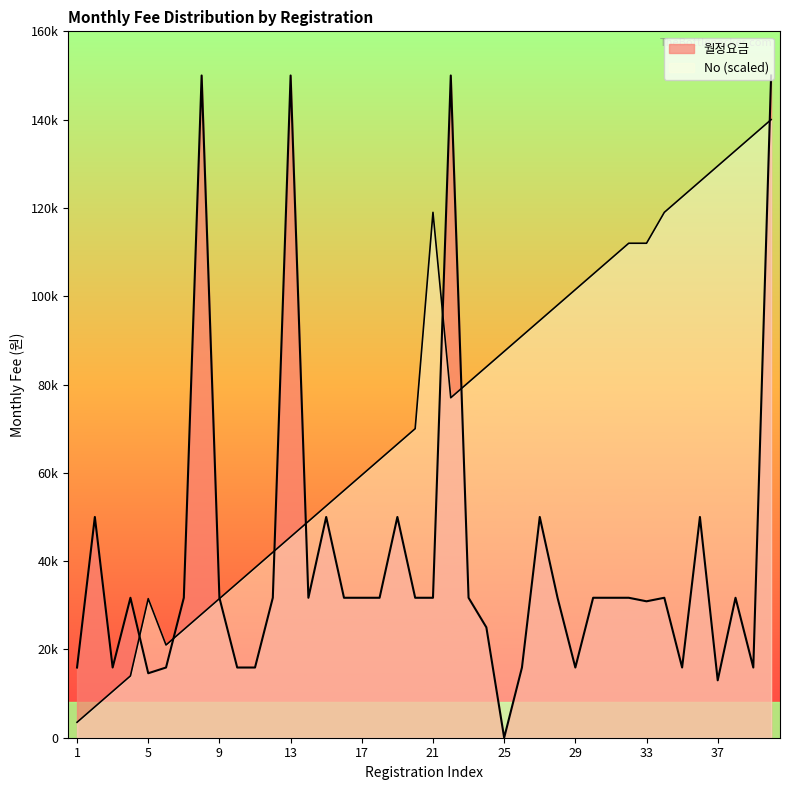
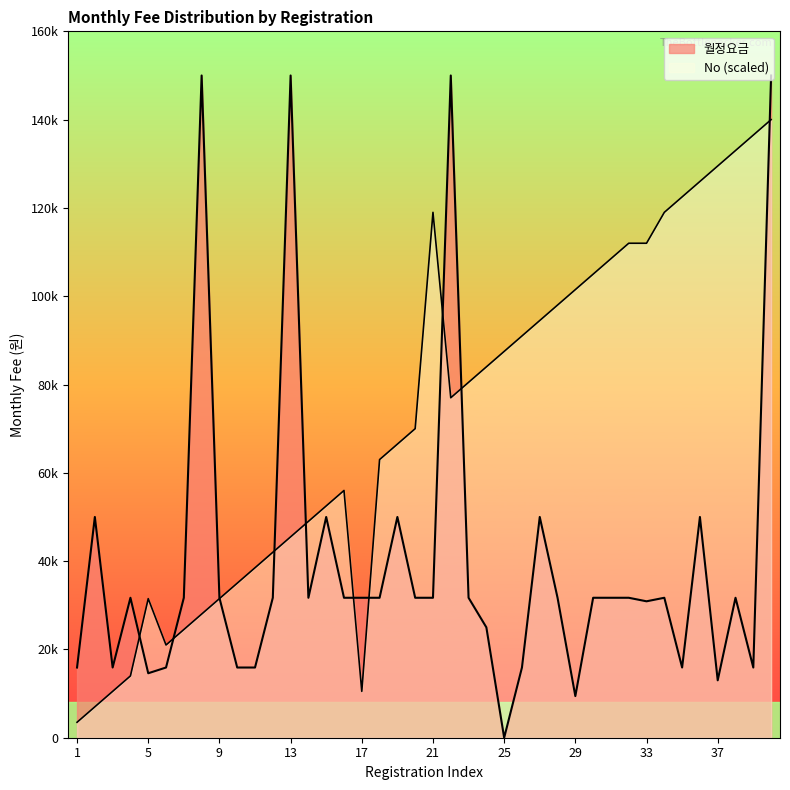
No (scaled), 17: 60000 -> 11000
월정요금, 29: 16000 -> 9000
